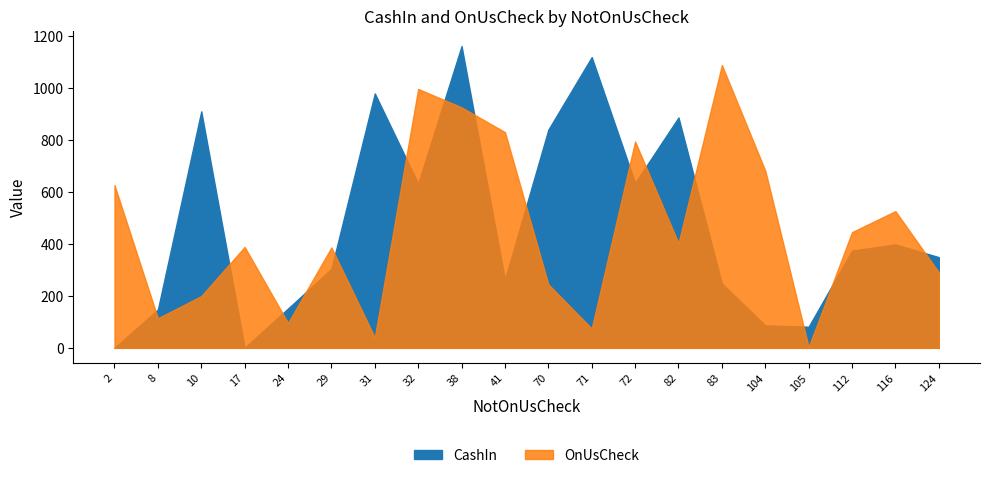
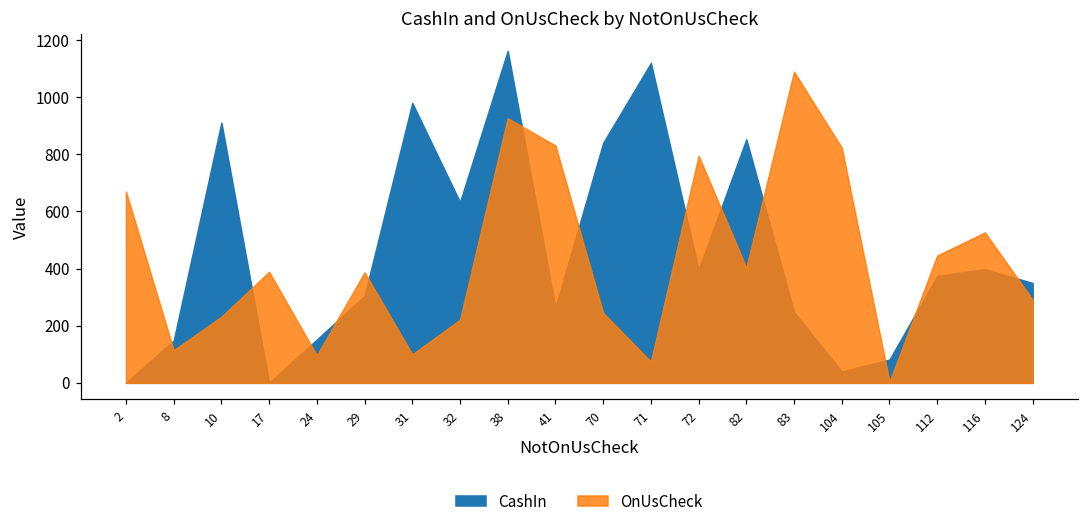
OnUsCheck, 2: 630 -> 670
OnUsCheck, 10: 200 -> 230
OnUsCheck, 31: 40 -> 100
OnUsCheck, 32: 1000 -> 220
CashIn, 72: 640 -> 400
CashIn, 82: 890 -> 850
CashIn, 104: 90 -> 40
OnUsCheck, 104: 680 -> 820
